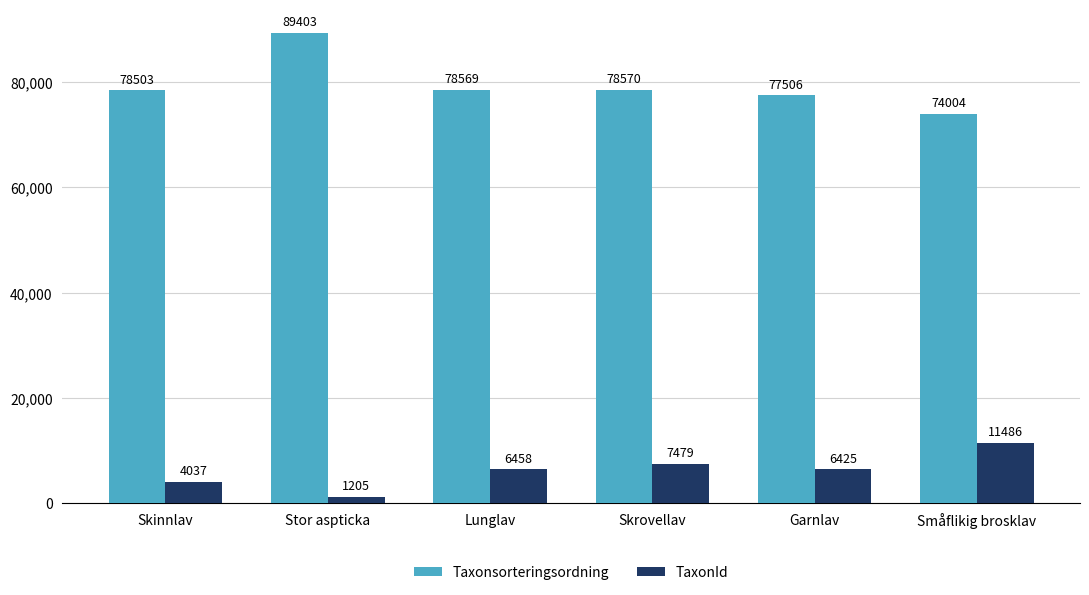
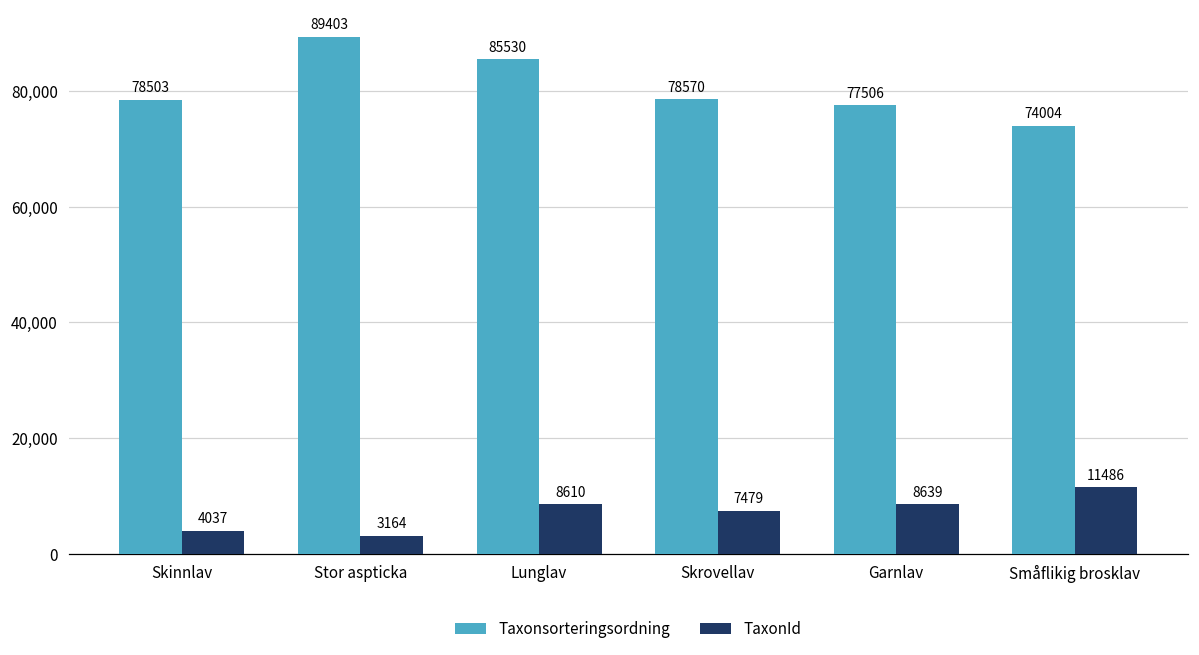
TaxonId, Stor aspticka: 1205 -> 3164
Taxonsorteringsordning, Lunglav: 78569 -> 85530
TaxonId, Lunglav: 6458 -> 8610
TaxonId, Garnlav: 6425 -> 8639
